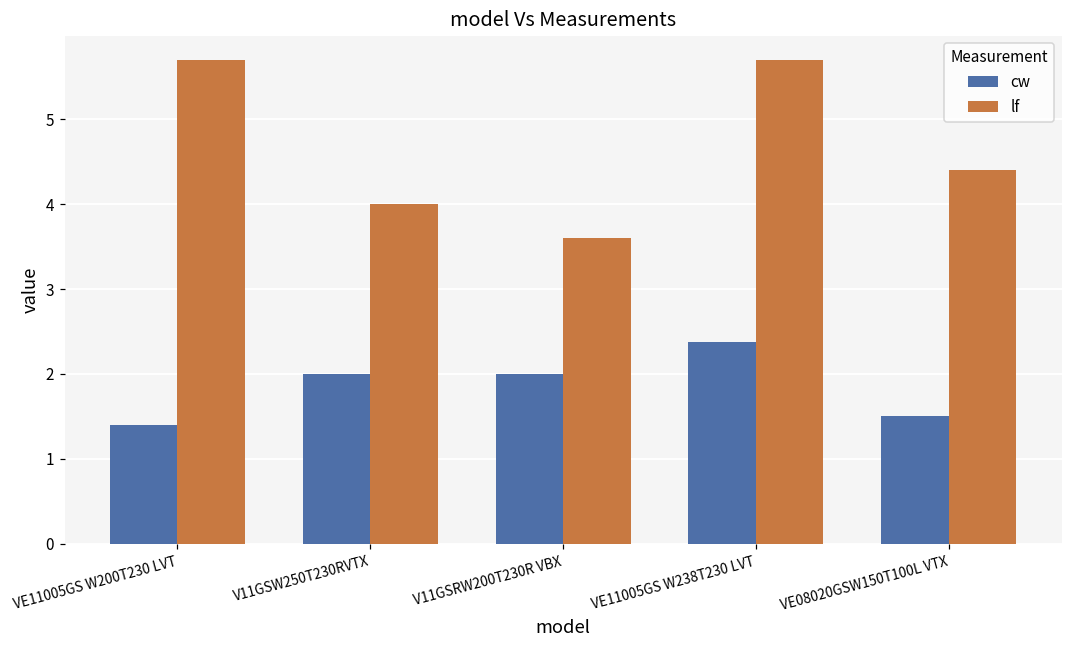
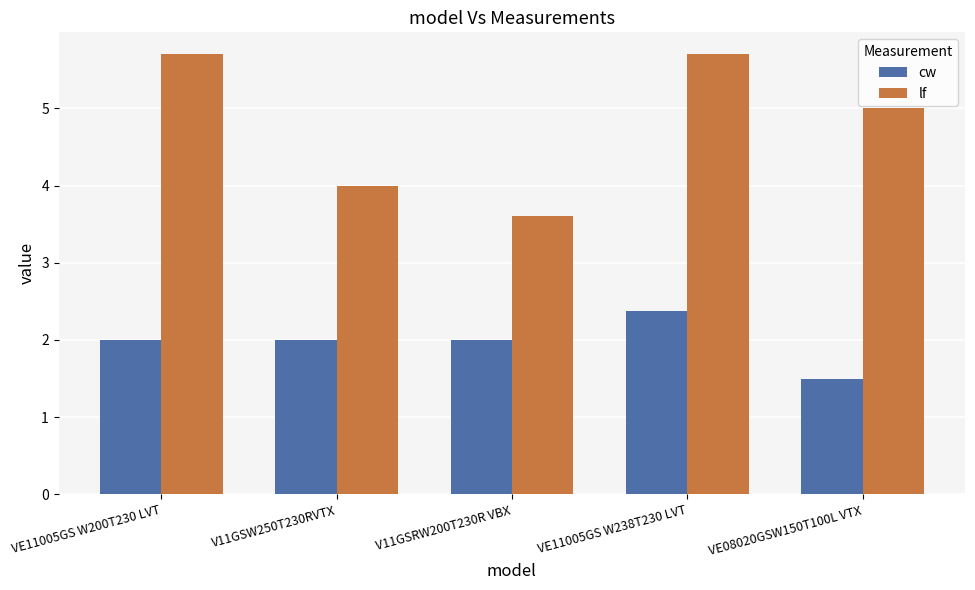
cw, VE11005GS W200T230 LVT: 1.4 -> 2.0
lf, VE08020GSW150T100L VTX: 4.4 -> 5.0
